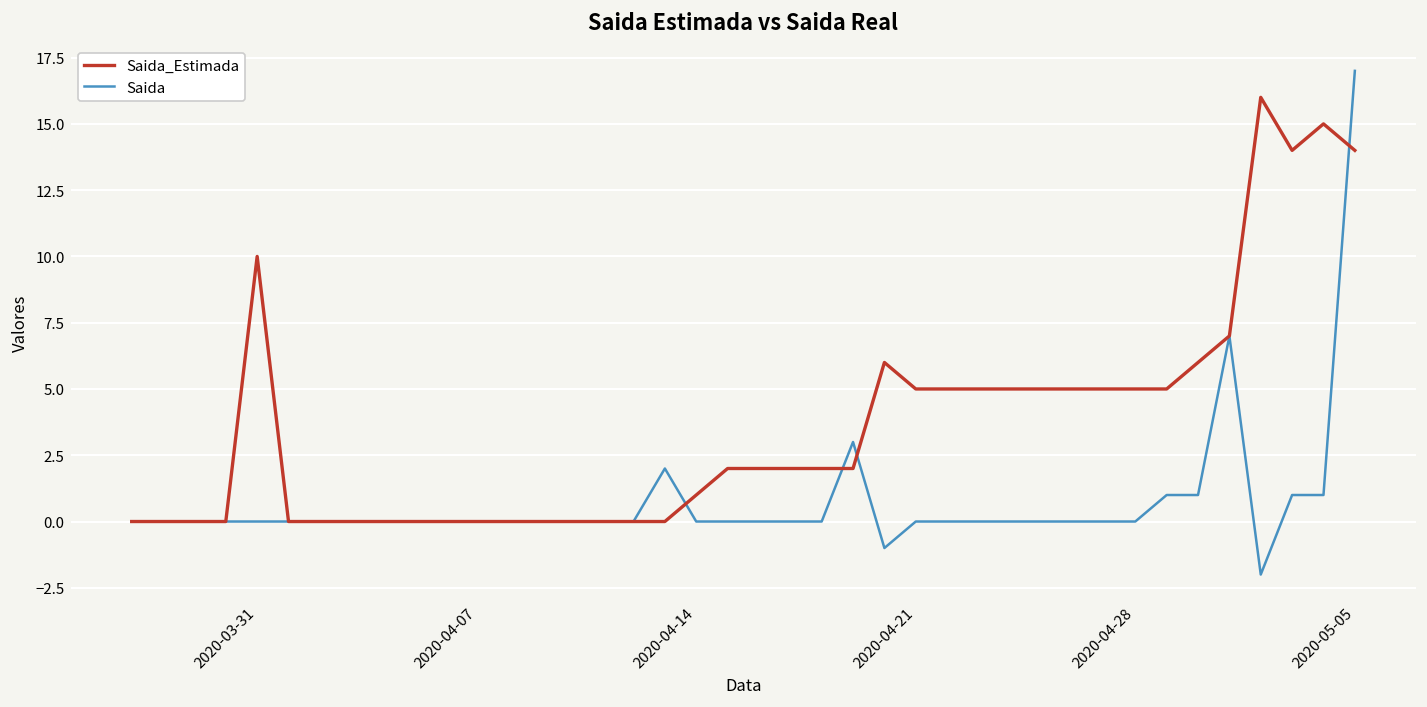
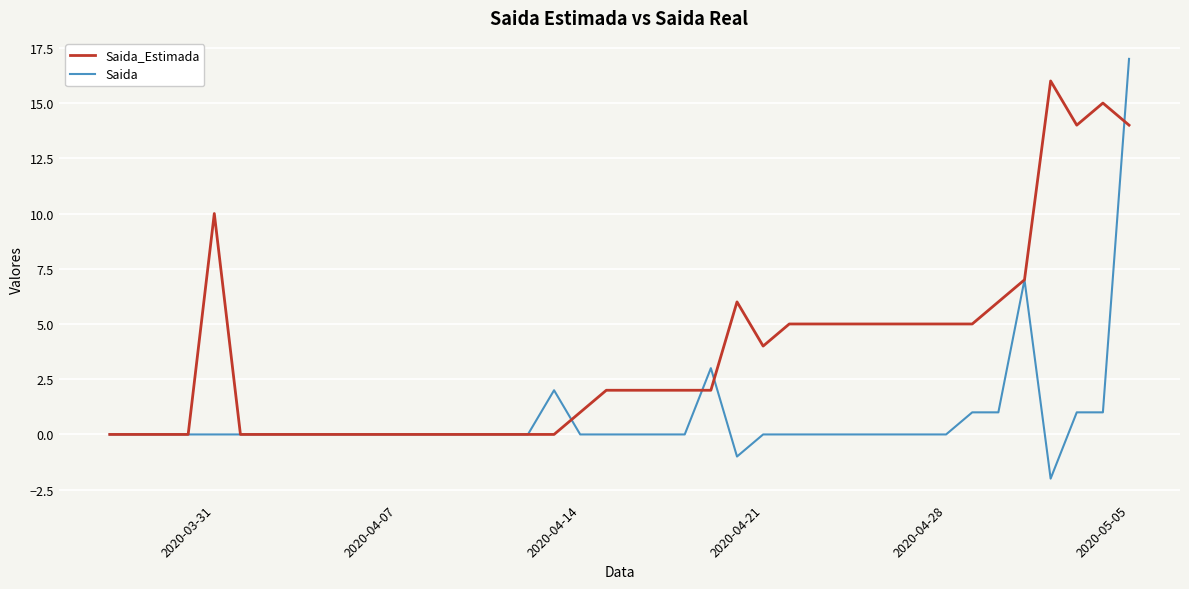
Saida_Estimada, 2020-04-21: 5 -> 4
